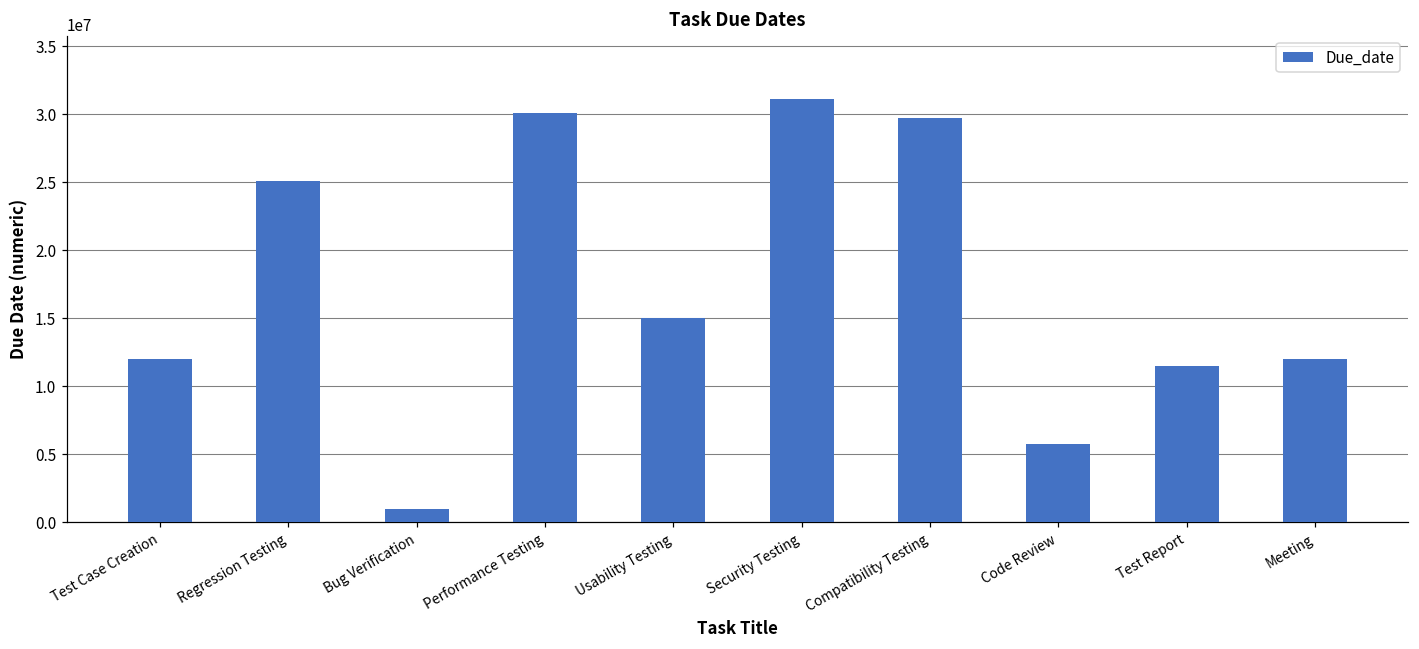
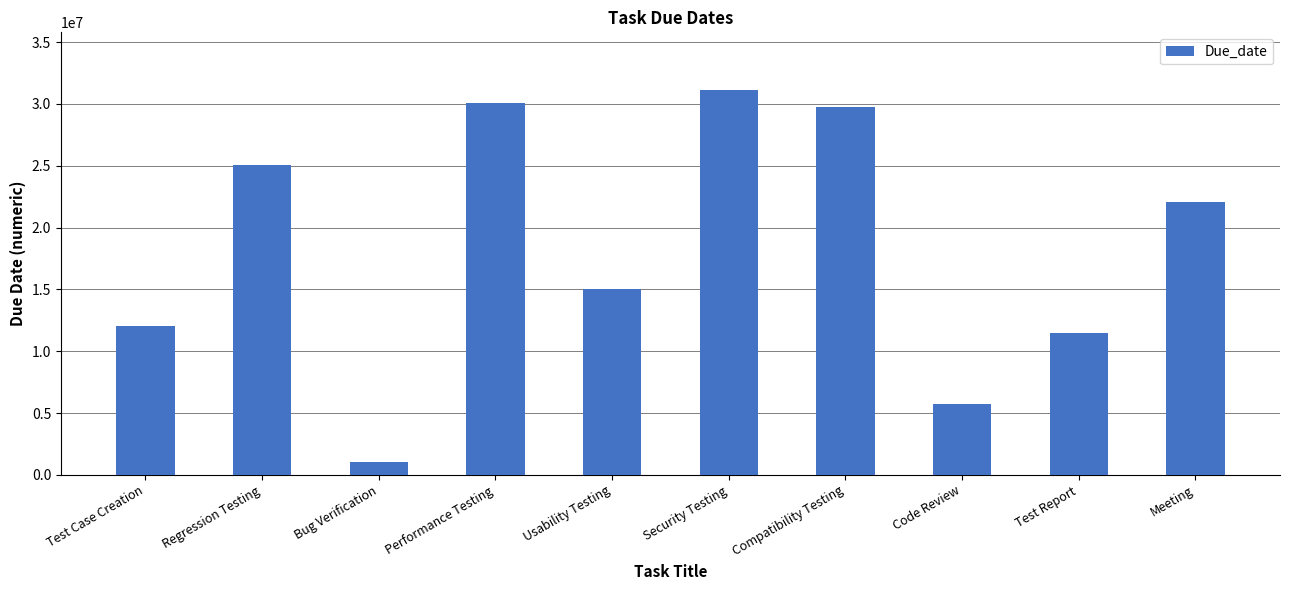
Meeting: 12000000 -> 22000000
